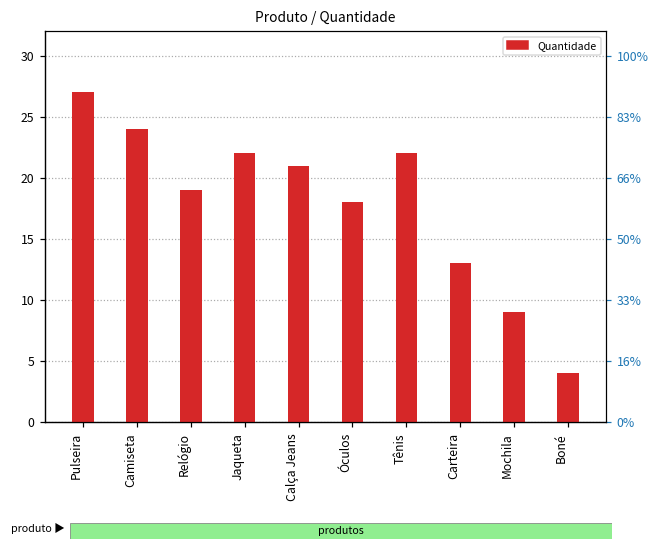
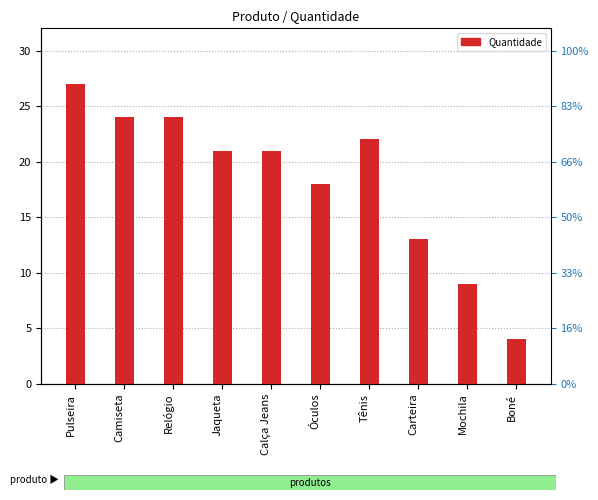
Relógio: 19 -> 24
Jaqueta: 22 -> 21
